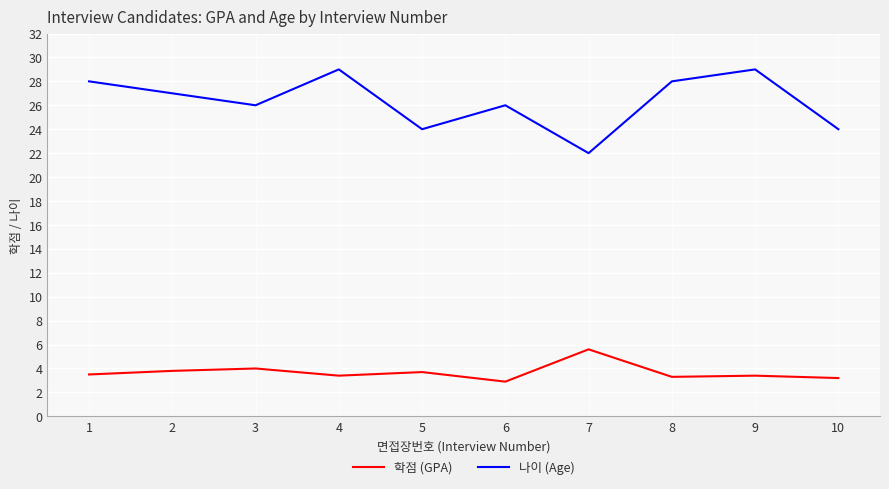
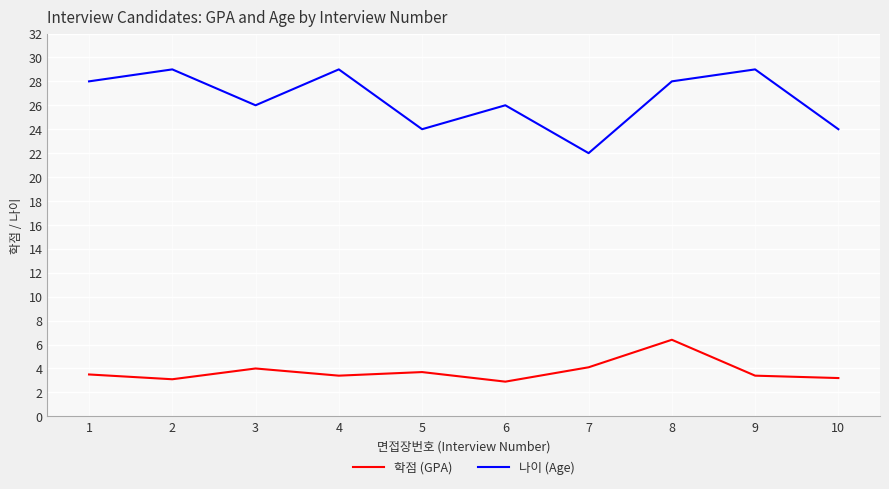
학점 (GPA), 2: 3.8 -> 3.1
나이 (Age), 2: 27 -> 29
학점 (GPA), 7: 5.6 -> 4.1
학점 (GPA), 8: 3.3 -> 6.4
